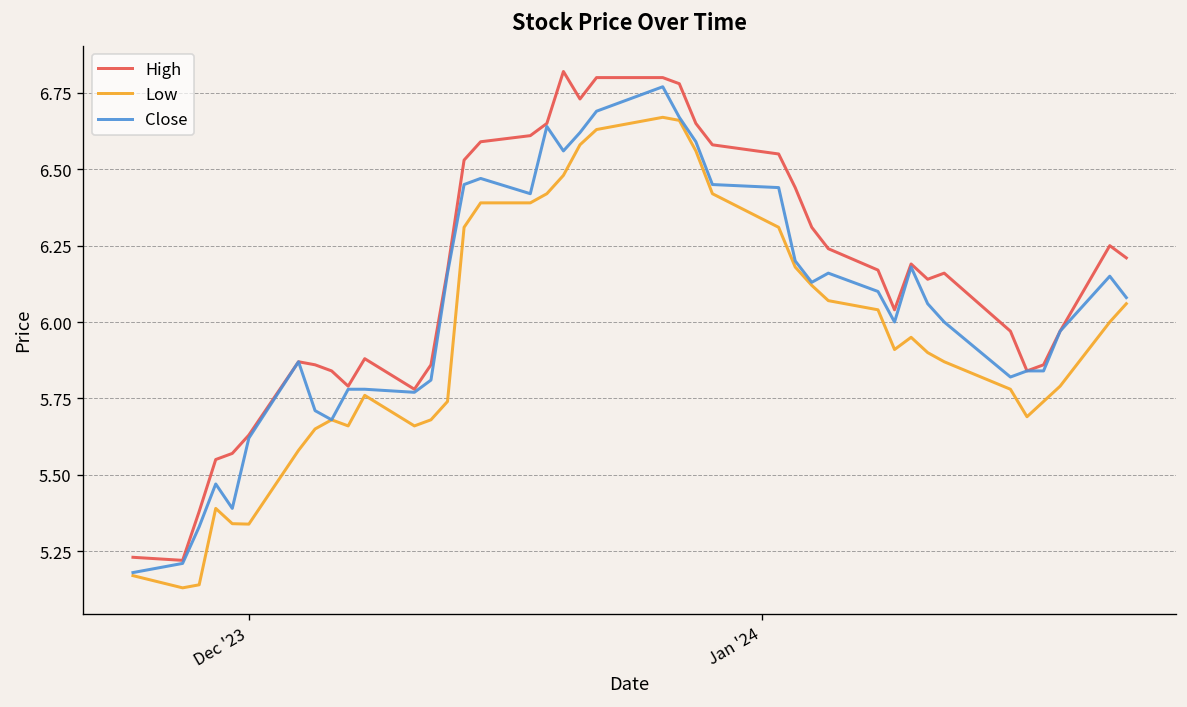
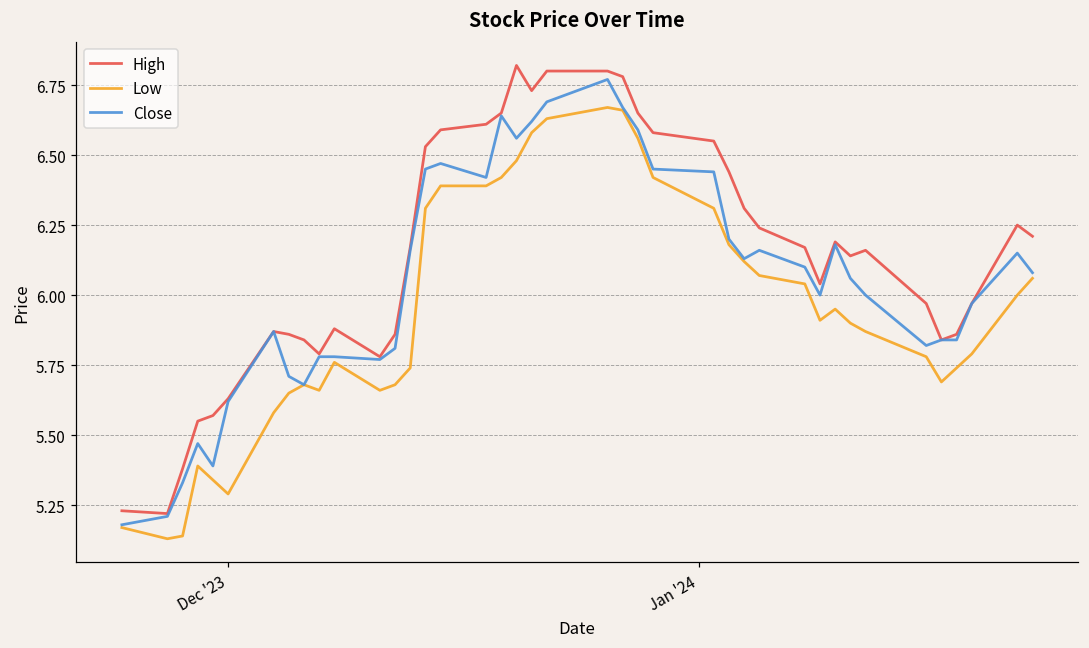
Low, Dec '23: 5.34 -> 5.29
